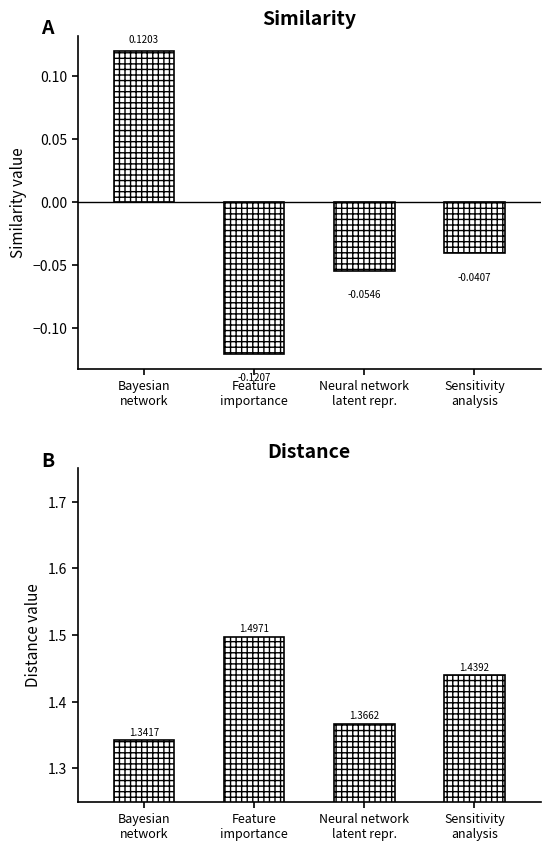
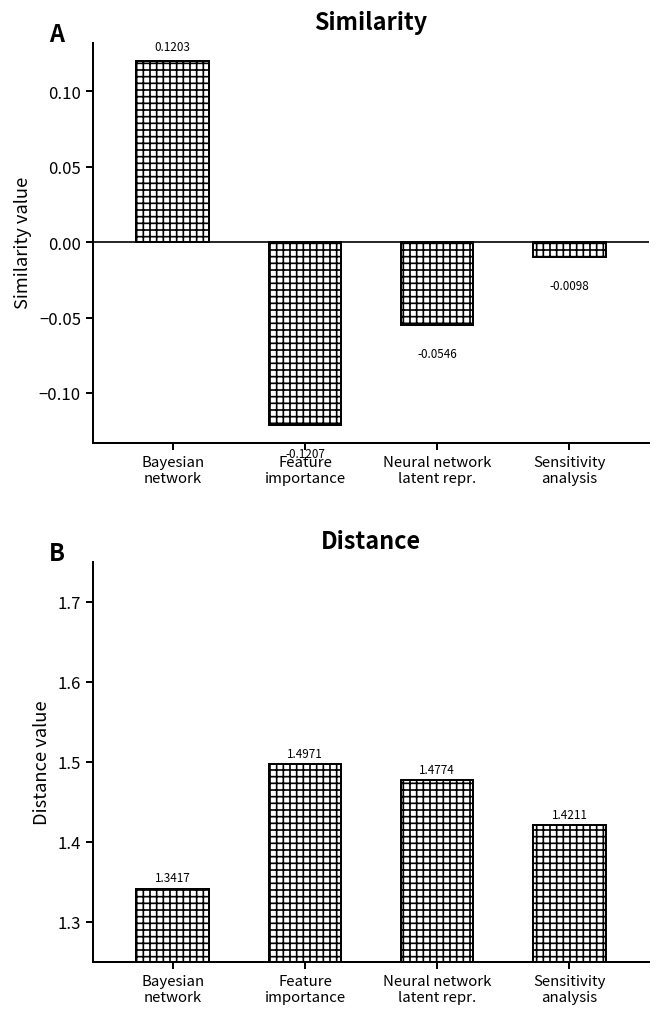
Similarity, Sensitivity analysis: -0.0407 -> -0.0098
Distance, Neural network latent repr.: 1.3662 -> 1.4774
Distance, Sensitivity analysis: 1.4392 -> 1.4211
